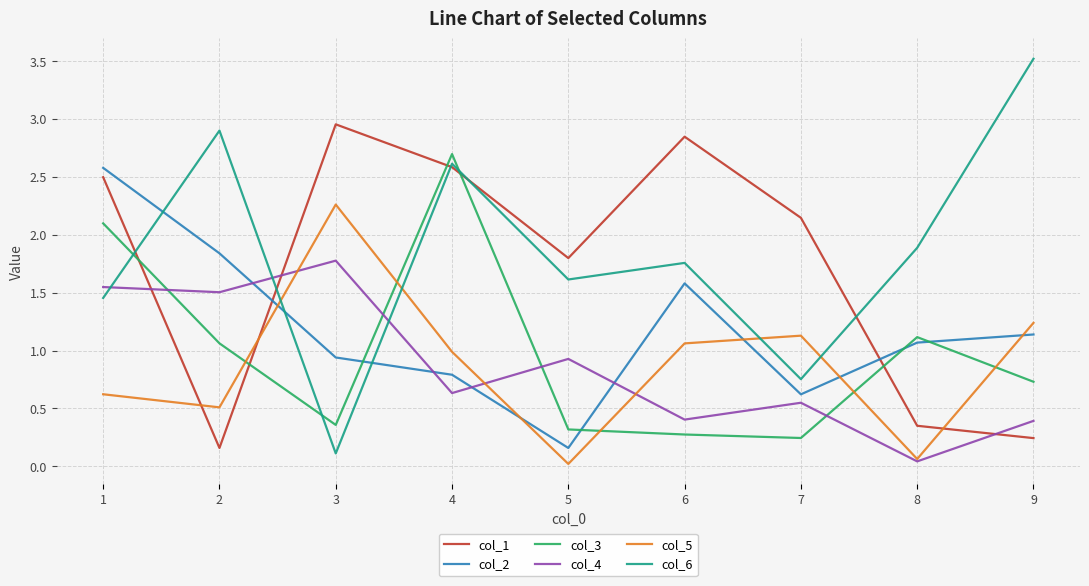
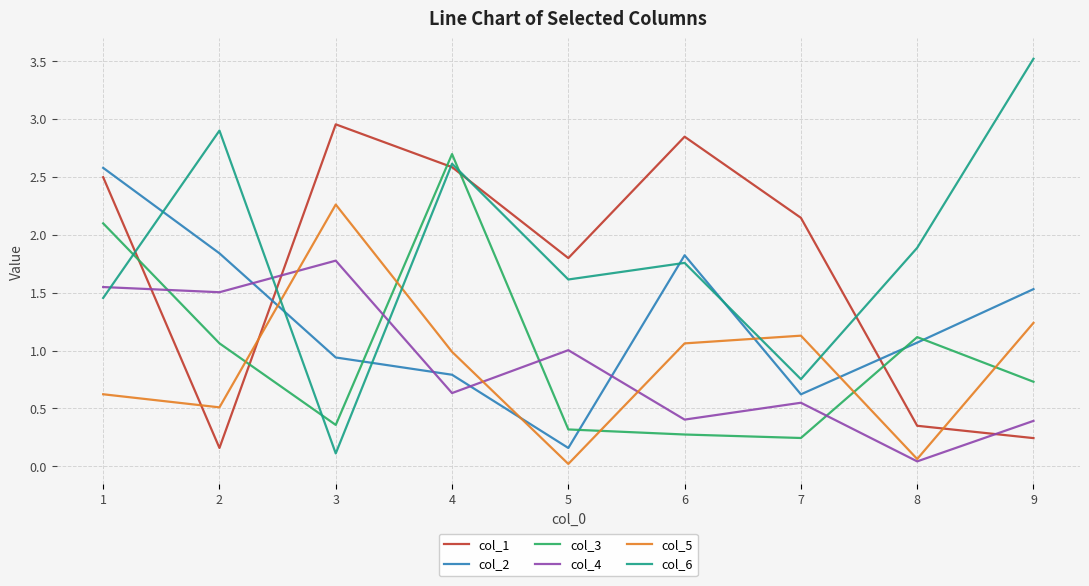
col_4, 5: 0.93 -> 1.00
col_2, 6: 1.58 -> 1.82
col_2, 9: 1.14 -> 1.53
